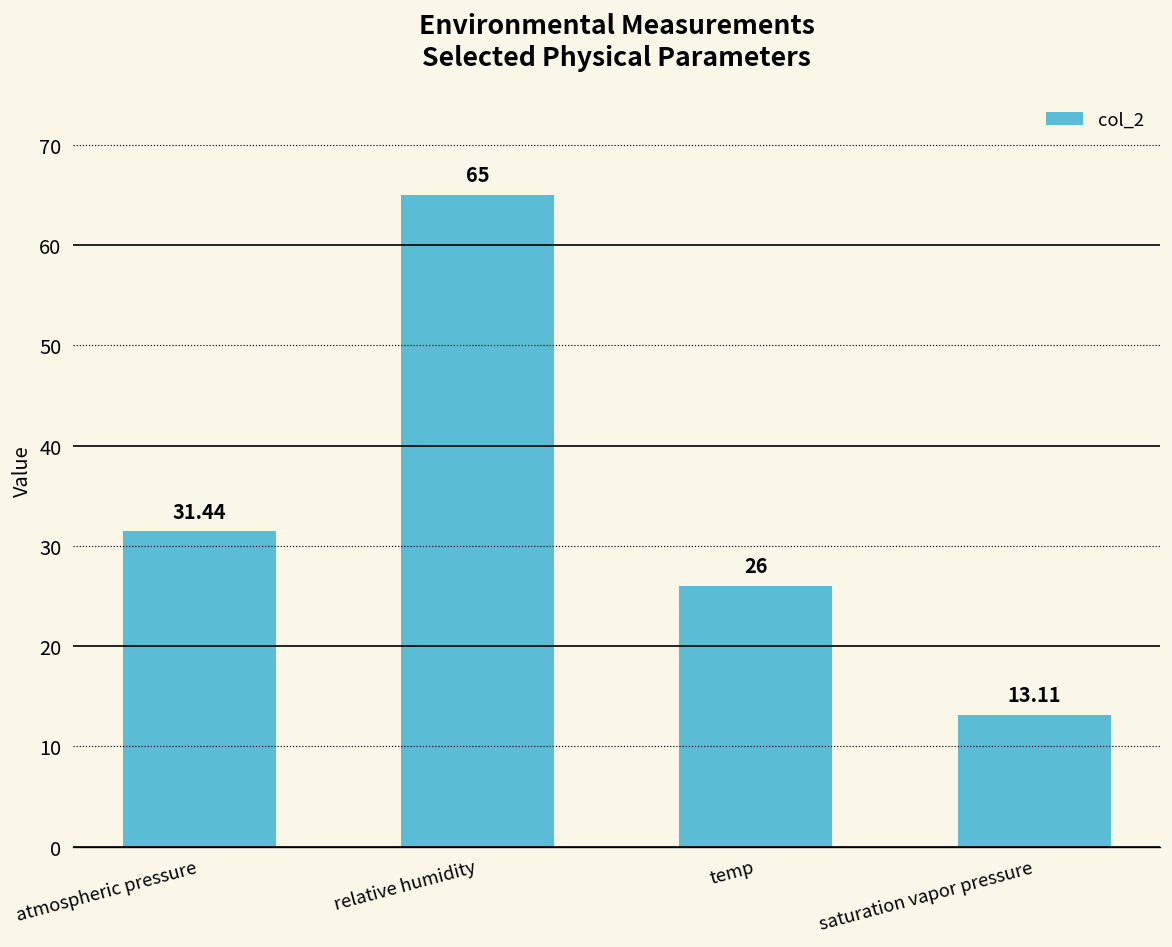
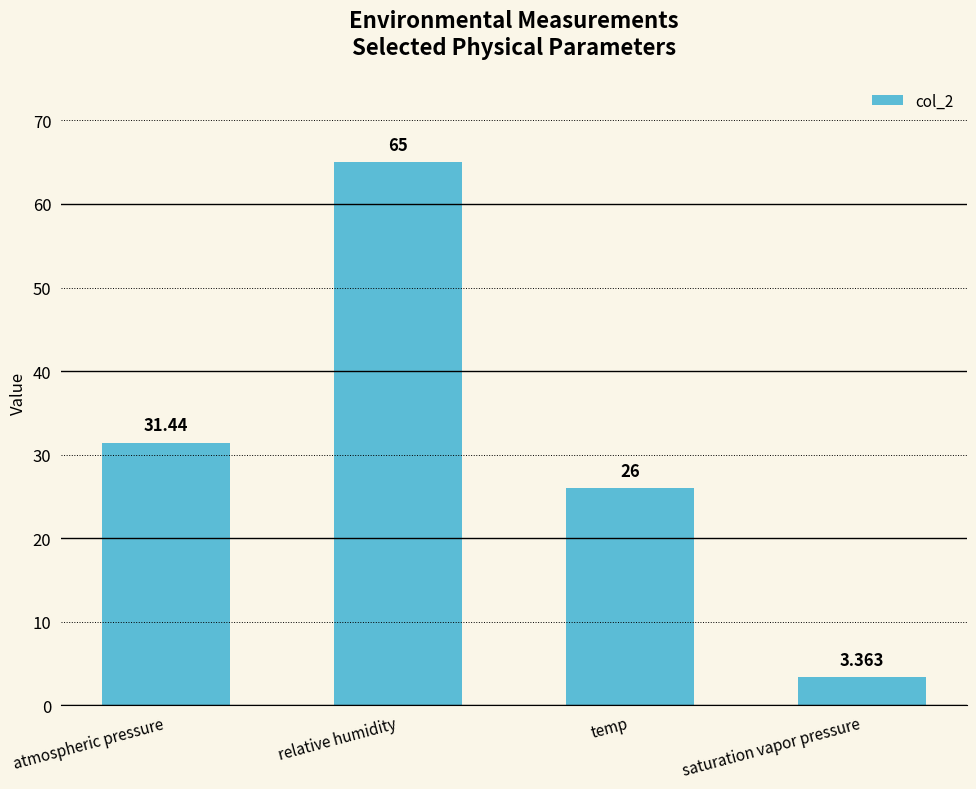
saturation vapor pressure: 13.11 -> 3.363
